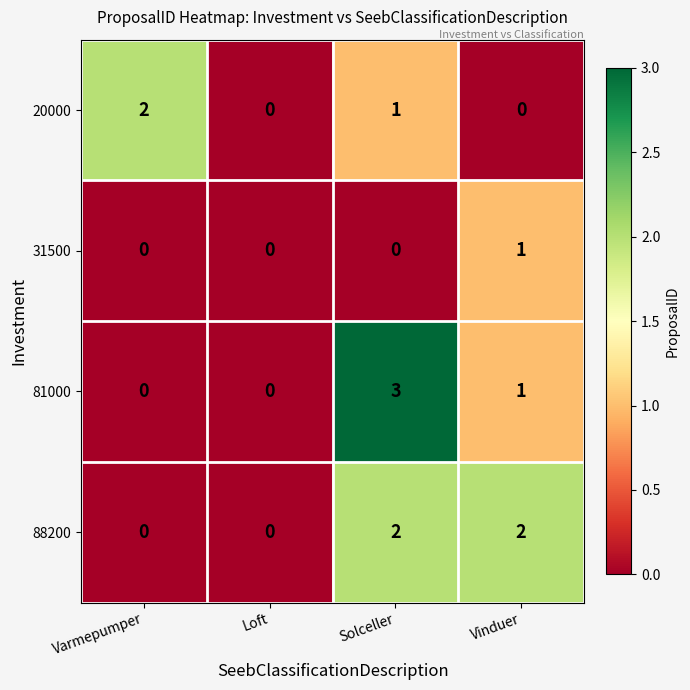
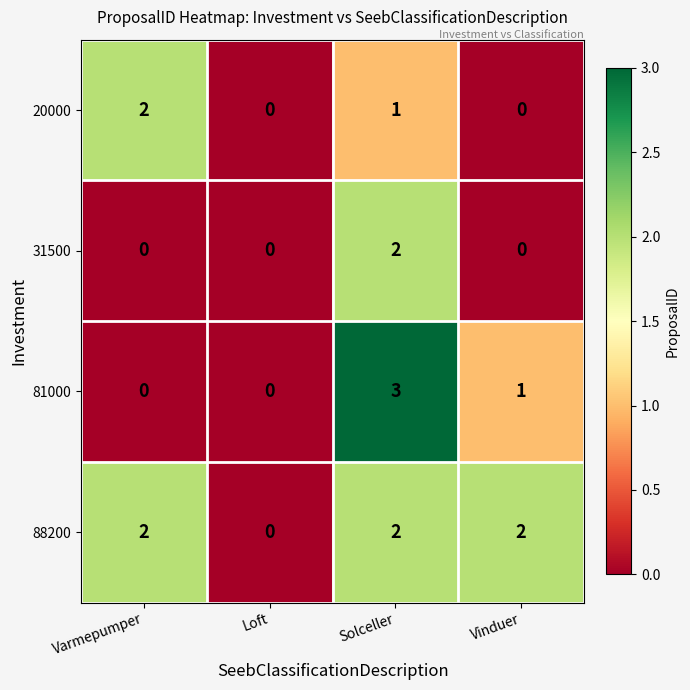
31500, Solceller: 0 -> 2
31500, Vinduer: 1 -> 0
88200, Varmepumper: 0 -> 2
